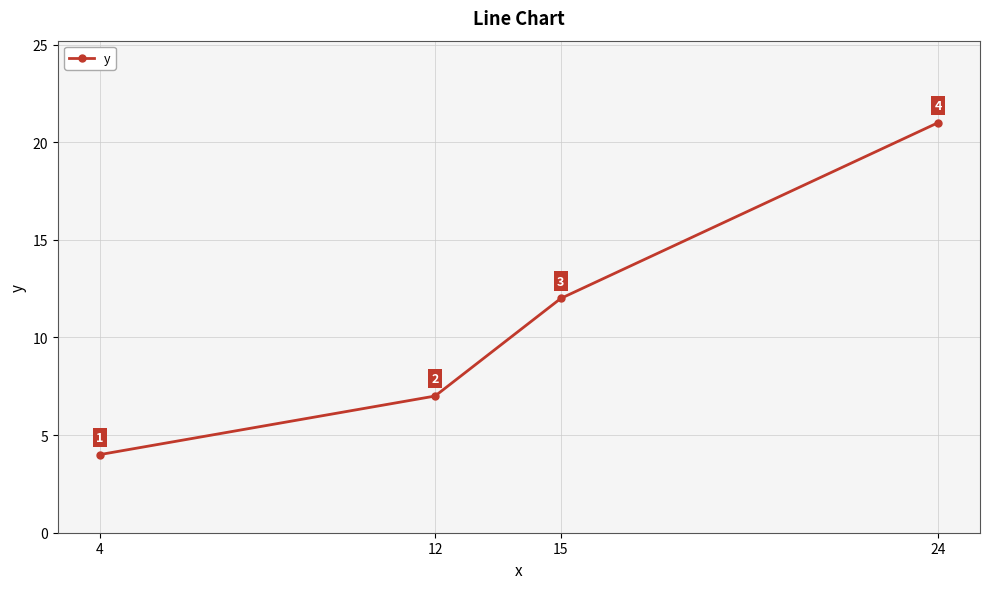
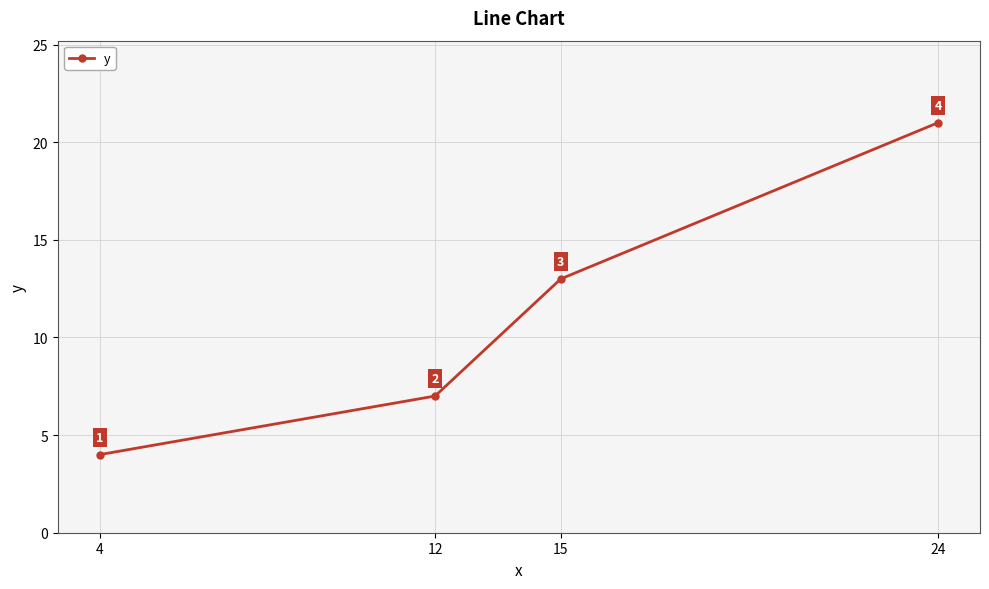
15: 12 -> 13
